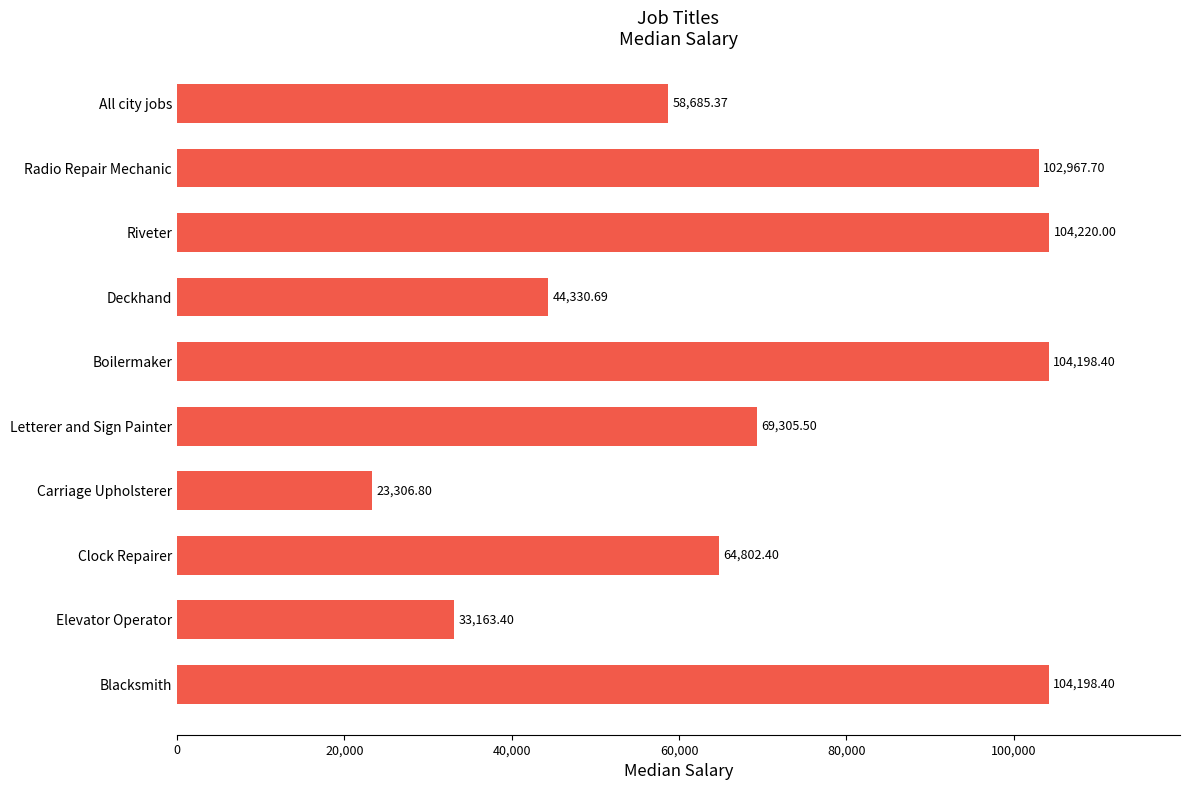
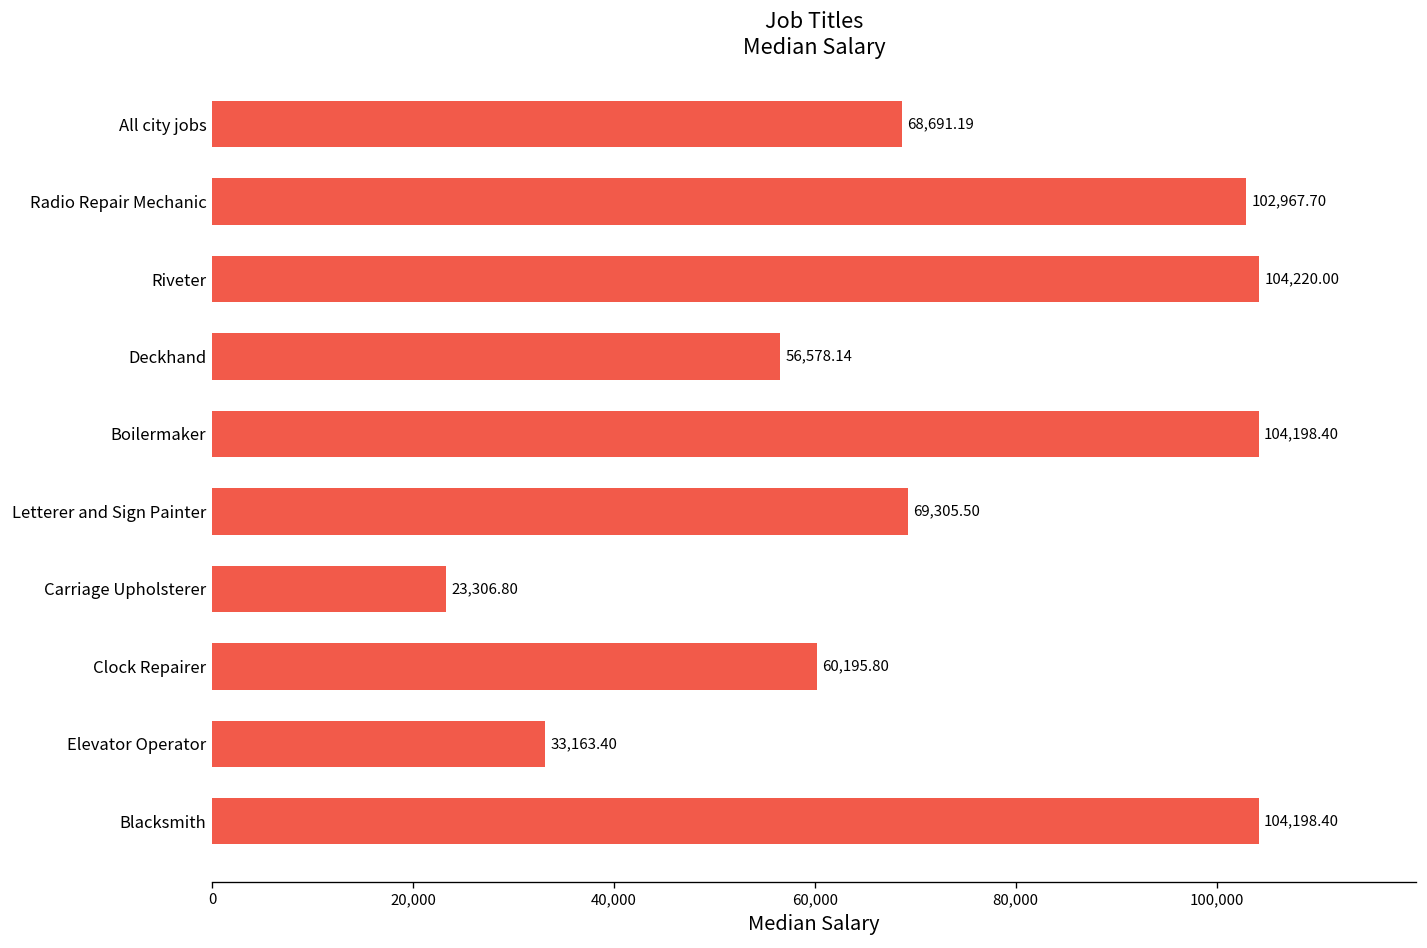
All city jobs: 58,685.37 -> 68,691.19
Deckhand: 44,330.69 -> 56,578.14
Clock Repairer: 64,802.40 -> 60,195.80
